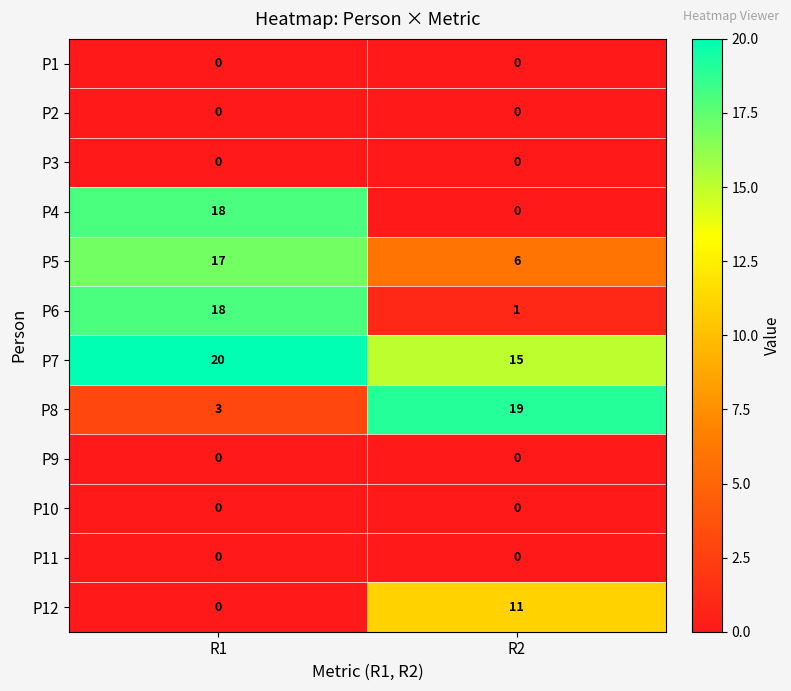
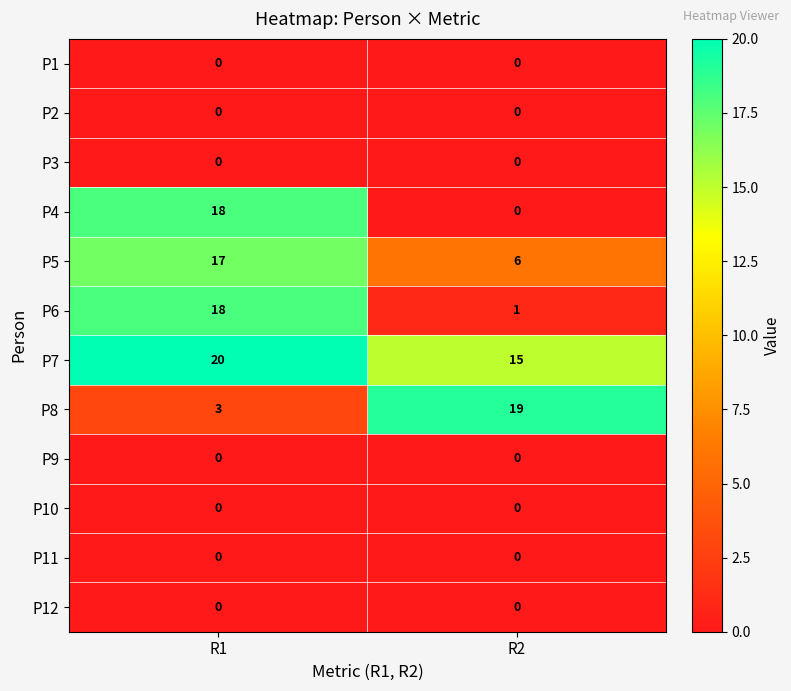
P12, R2: 11 -> 0
